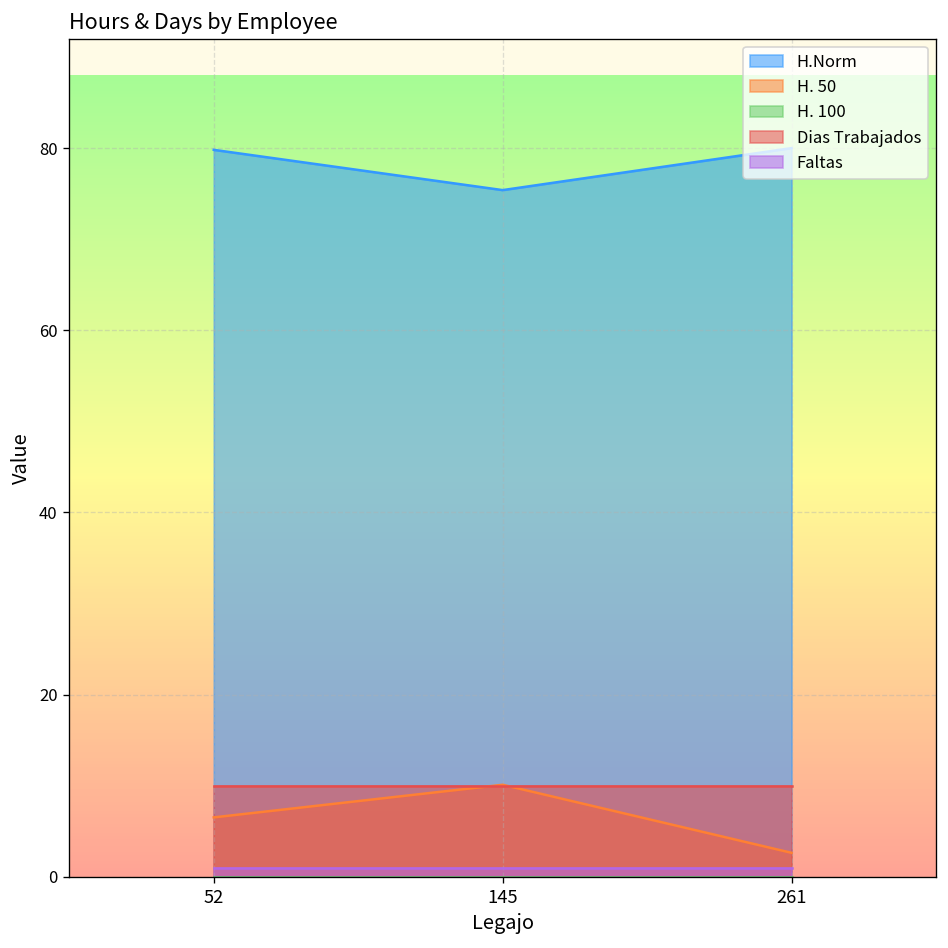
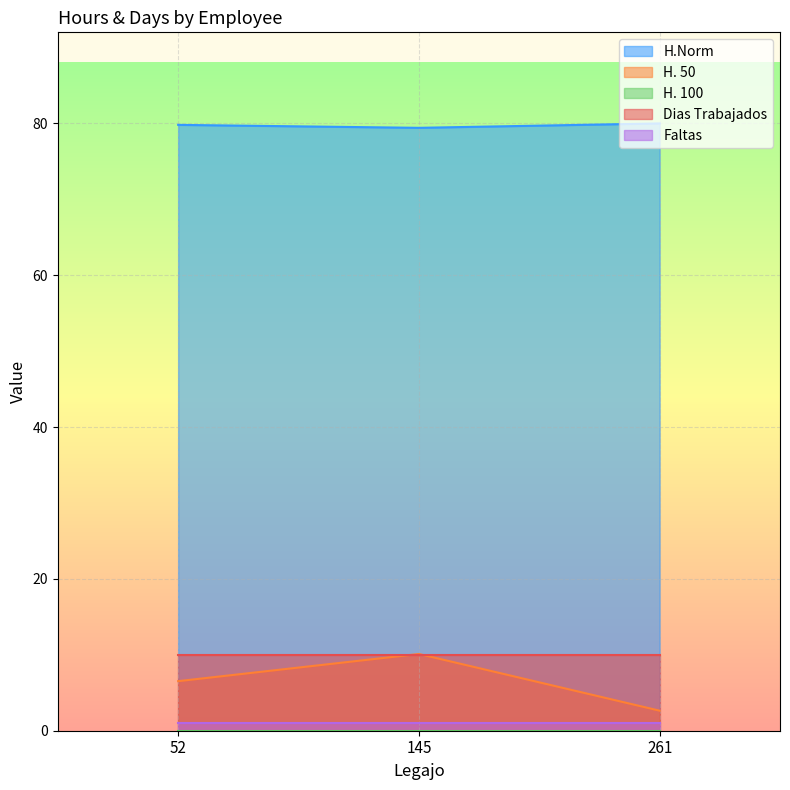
H.Norm, 145: 75 -> 79
